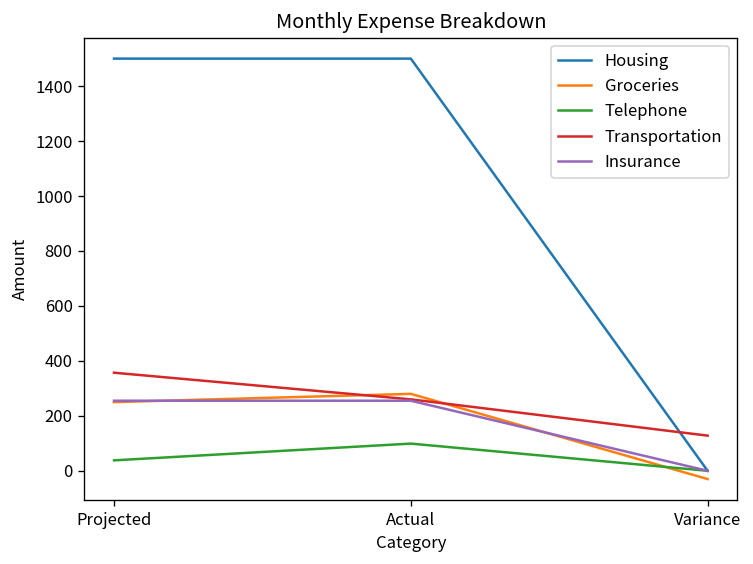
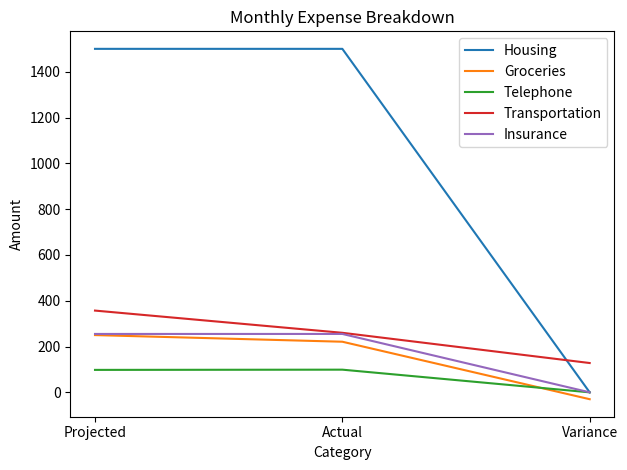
Telephone, Projected: 40 -> 100
Groceries, Actual: 280 -> 220
